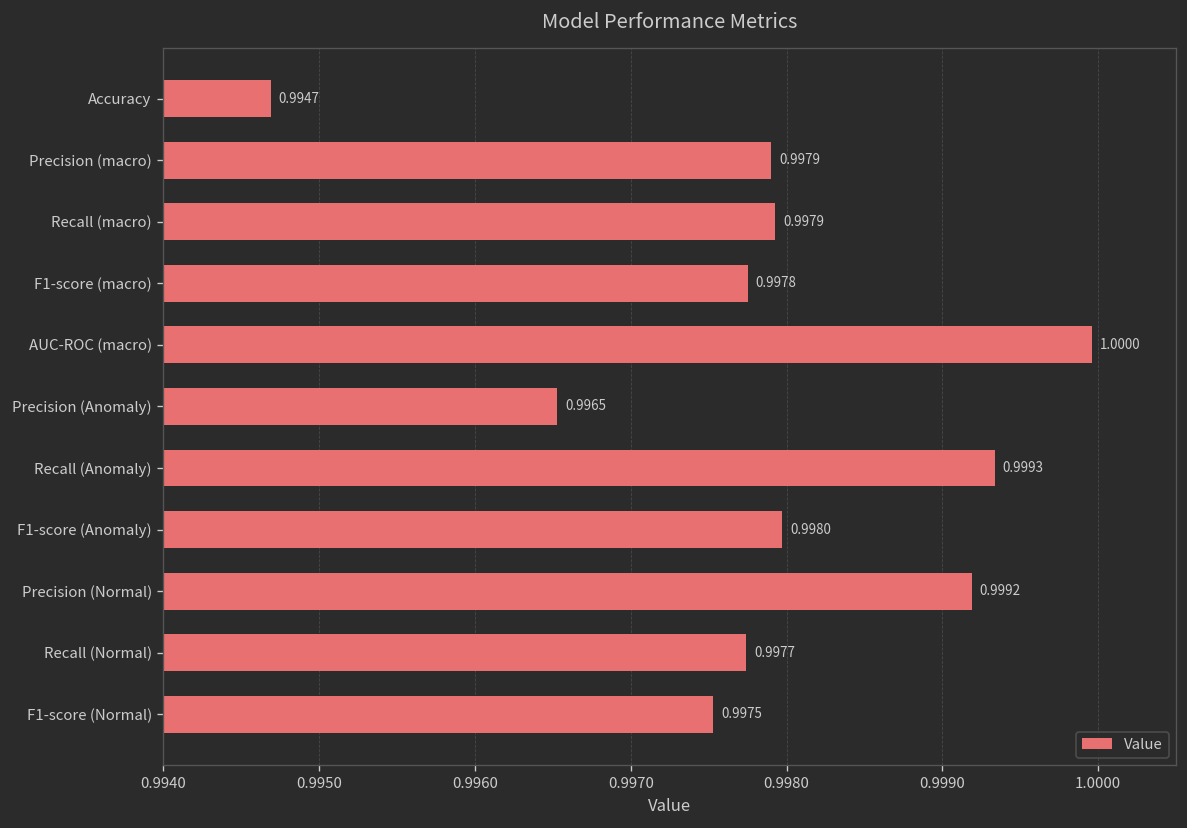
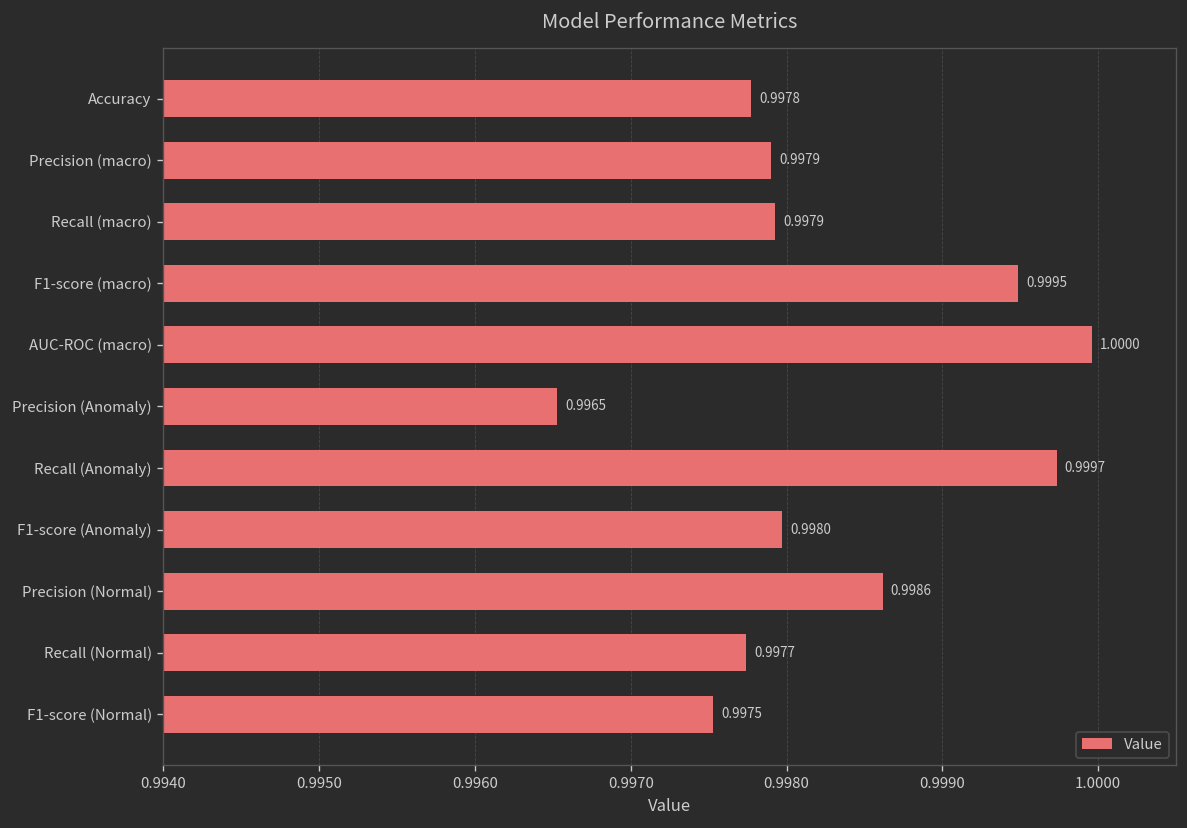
Accuracy: 0.9947 -> 0.9978
F1-score (macro): 0.9978 -> 0.9995
Recall (Anomaly): 0.9993 -> 0.9997
Precision (Normal): 0.9992 -> 0.9986
